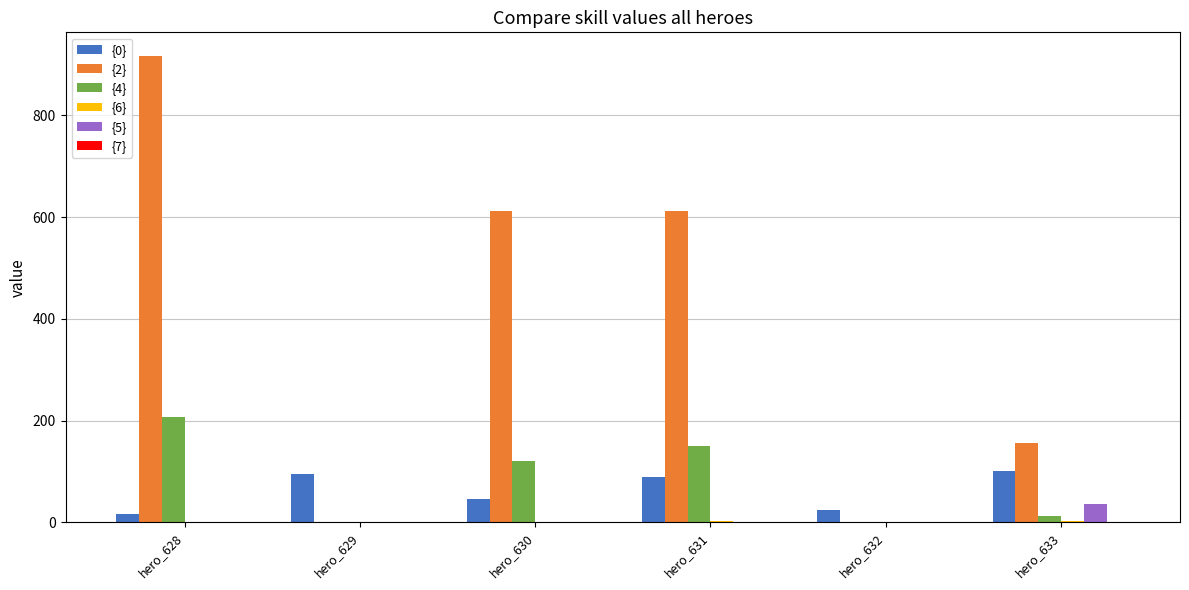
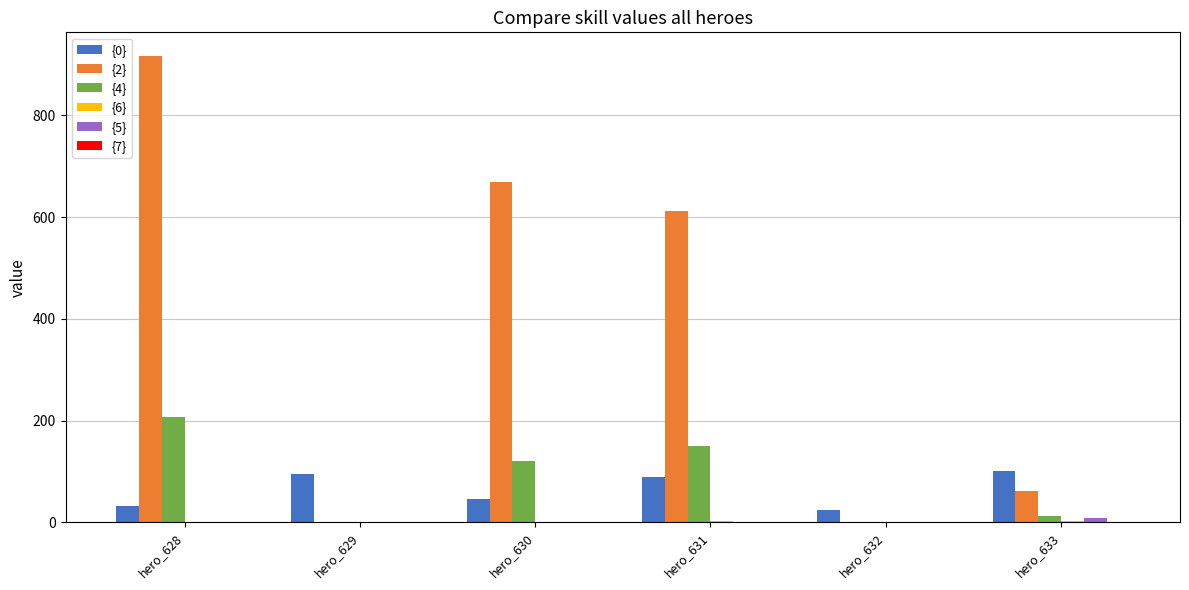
{0}, hero_628: 20 -> 30
{2}, hero_630: 610 -> 670
{2}, hero_633: 160 -> 60
{5}, hero_633: 40 -> 10
